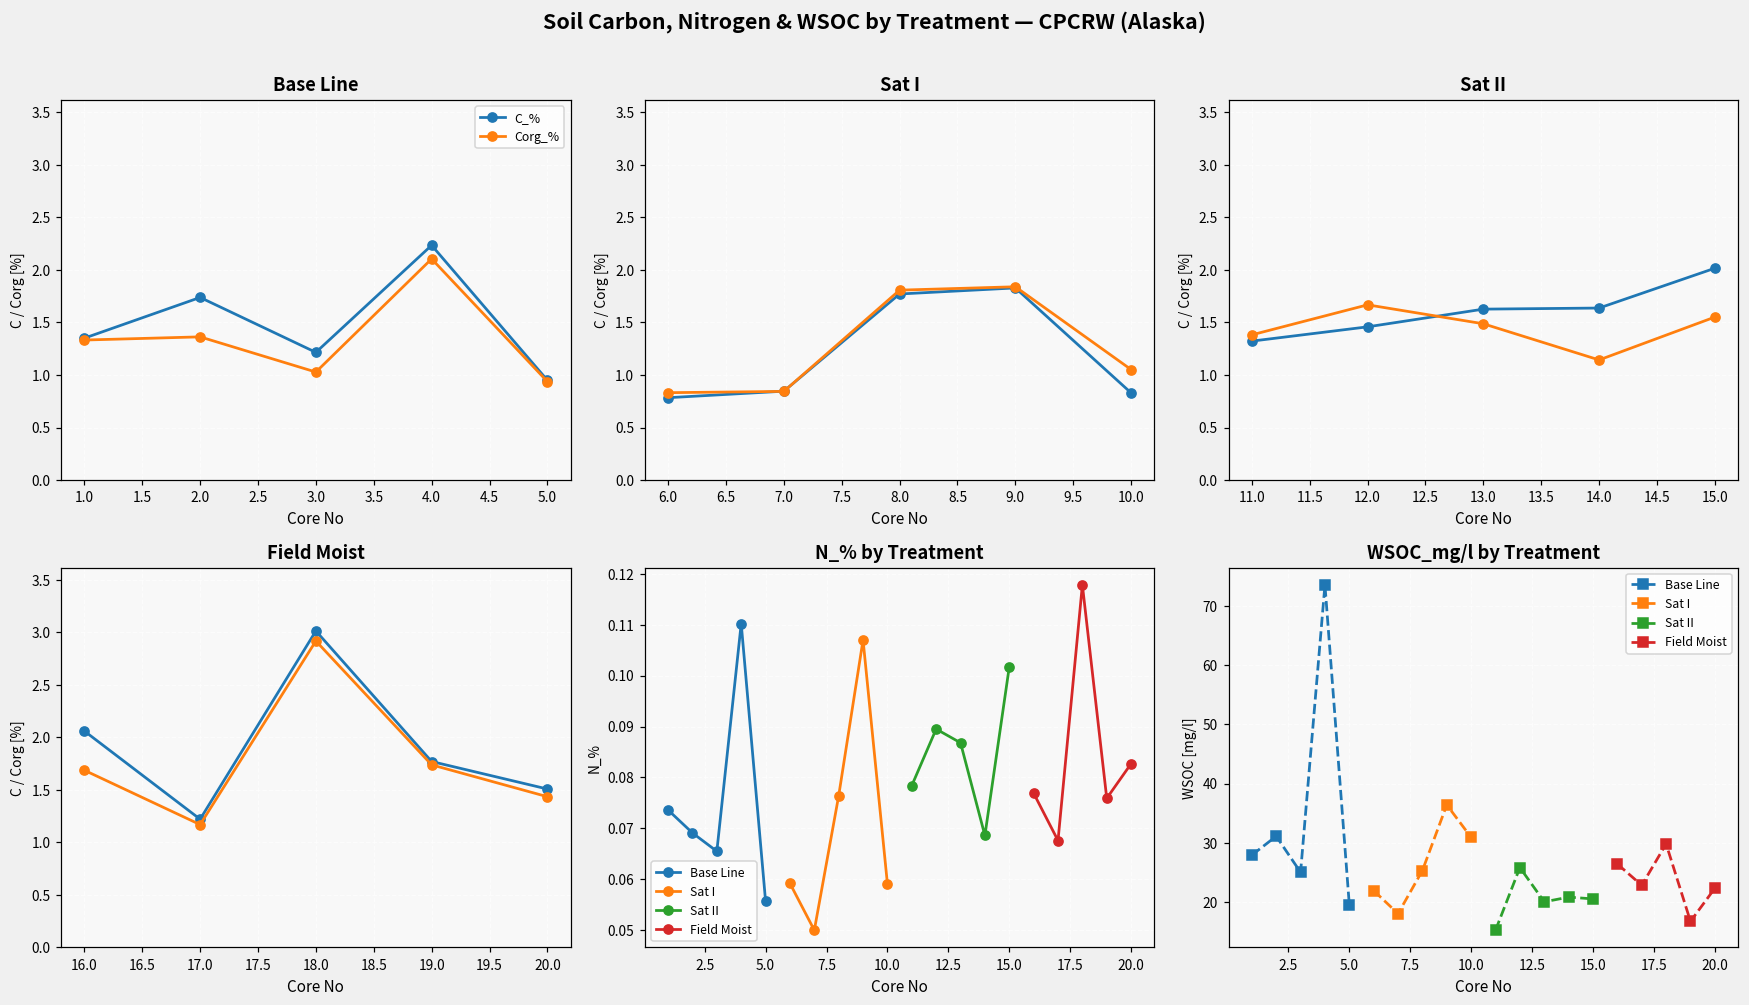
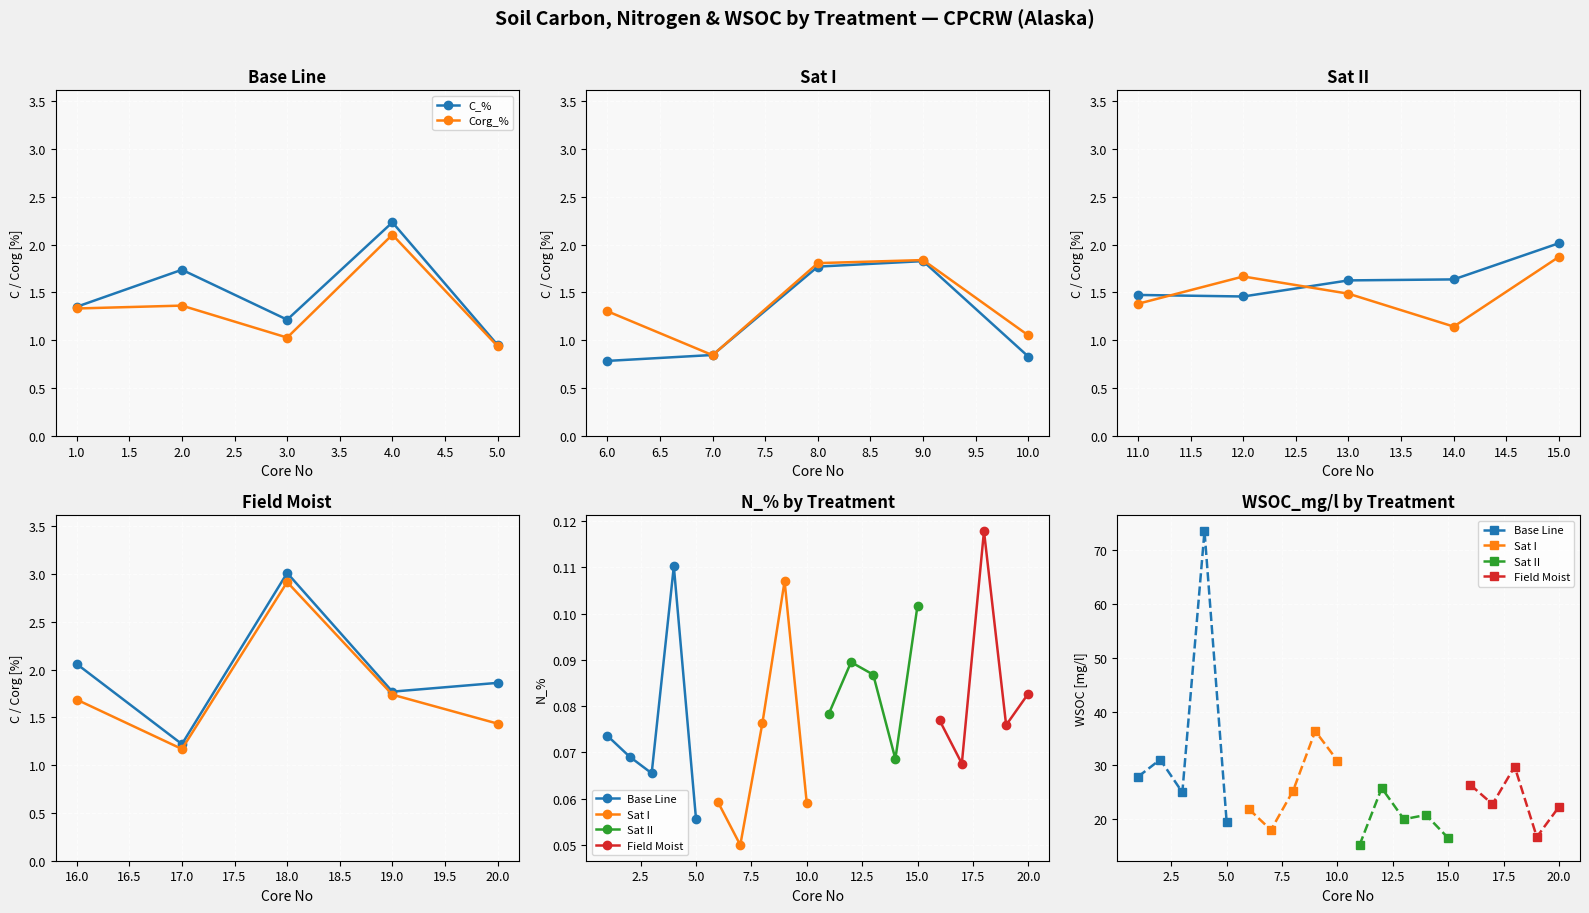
Sat I, Corg_%, 6.0: 0.8 -> 1.3
Sat II, C_%, 11.0: 1.3 -> 1.5
Sat II, Corg_%, 15.0: 1.6 -> 1.9
Field Moist, C_%, 20.0: 1.5 -> 1.9
WSOC_mg/l by Treatment, Sat II, 15.0: 21 -> 17
